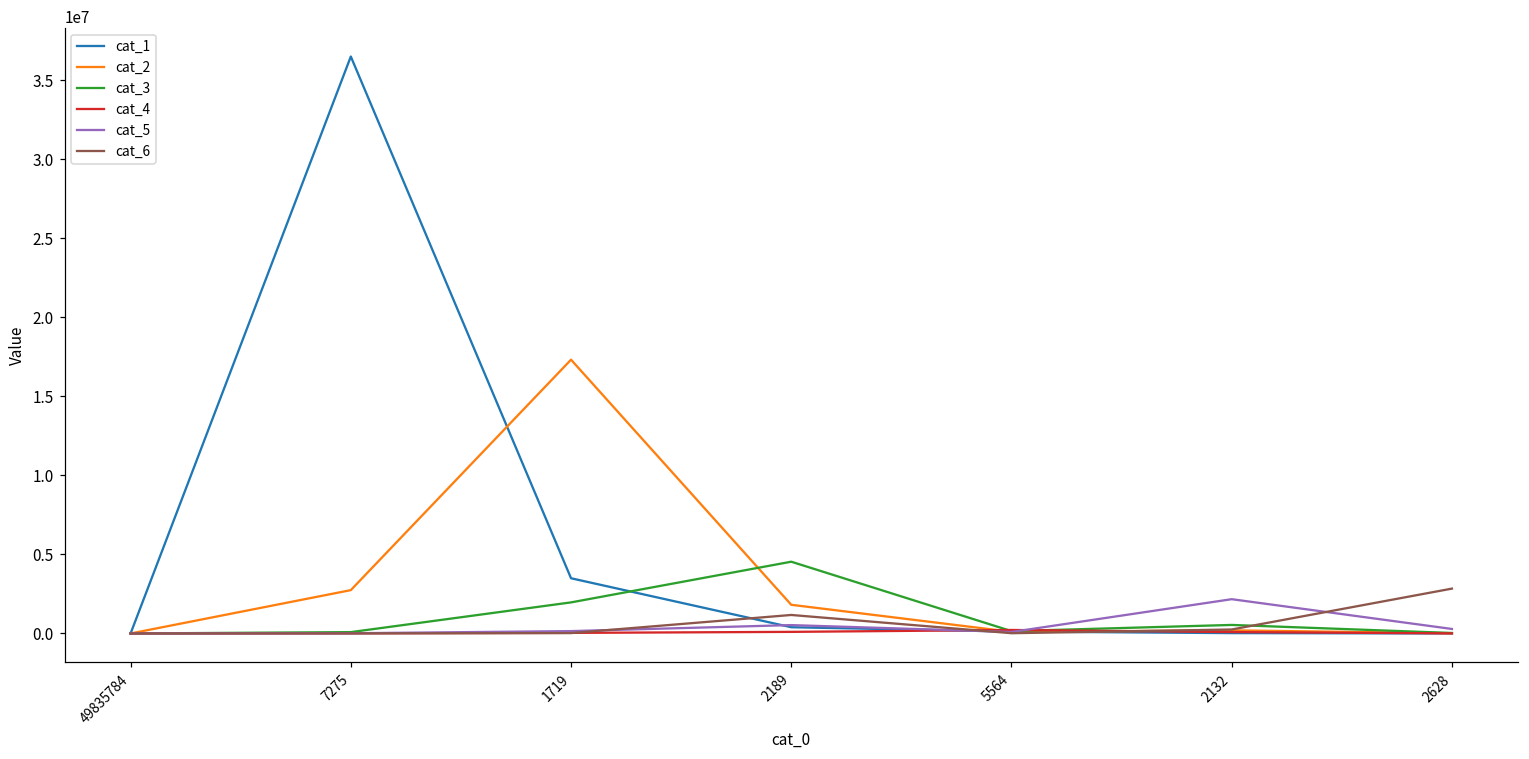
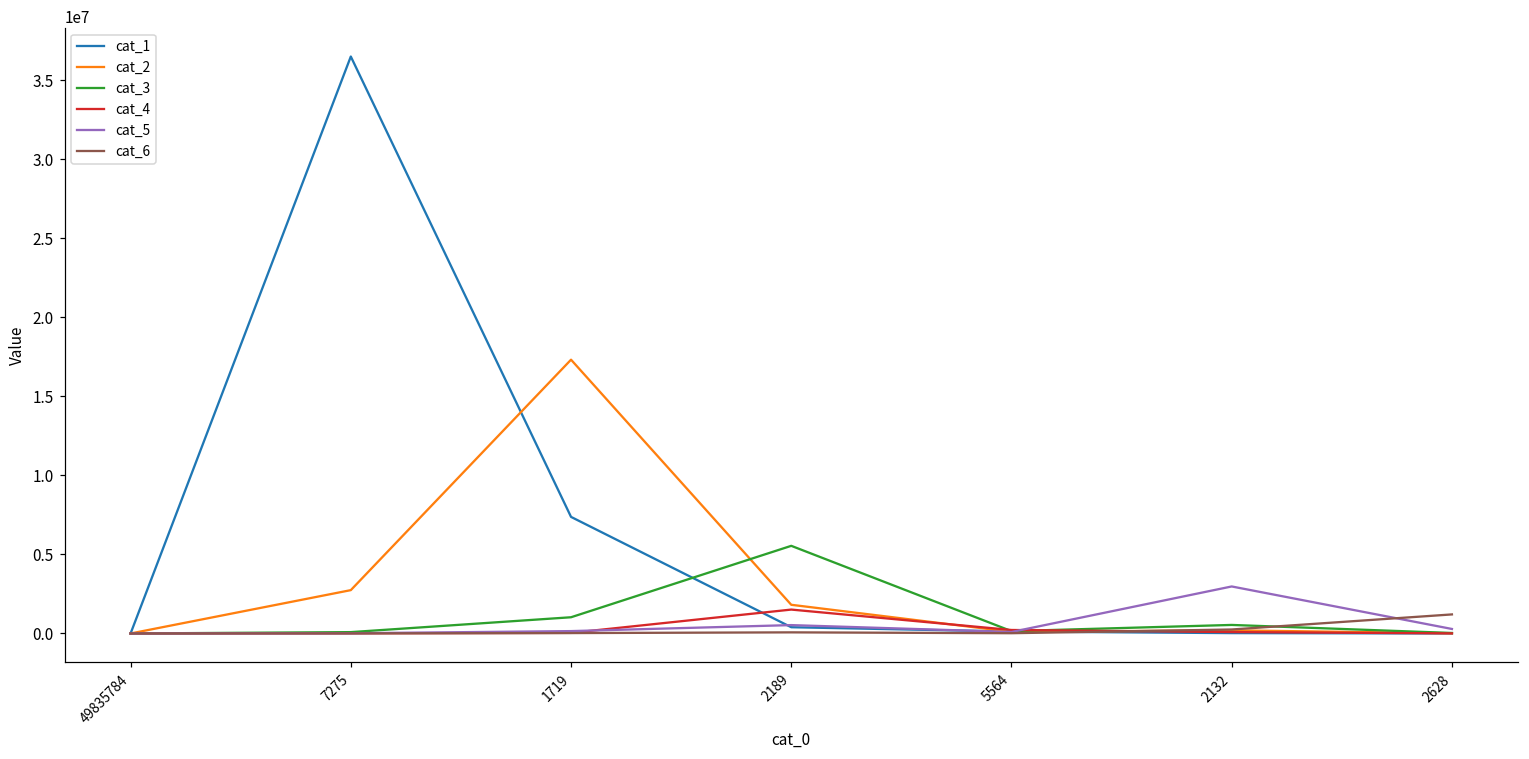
cat_1, 1719: 3500000 -> 7400000
cat_3, 1719: 2000000 -> 1000000
cat_3, 2189: 4500000 -> 5500000
cat_4, 2189: 100000 -> 1500000
cat_6, 2189: 1200000 -> 100000
cat_5, 2132: 2200000 -> 3000000
cat_6, 2628: 2800000 -> 1200000
